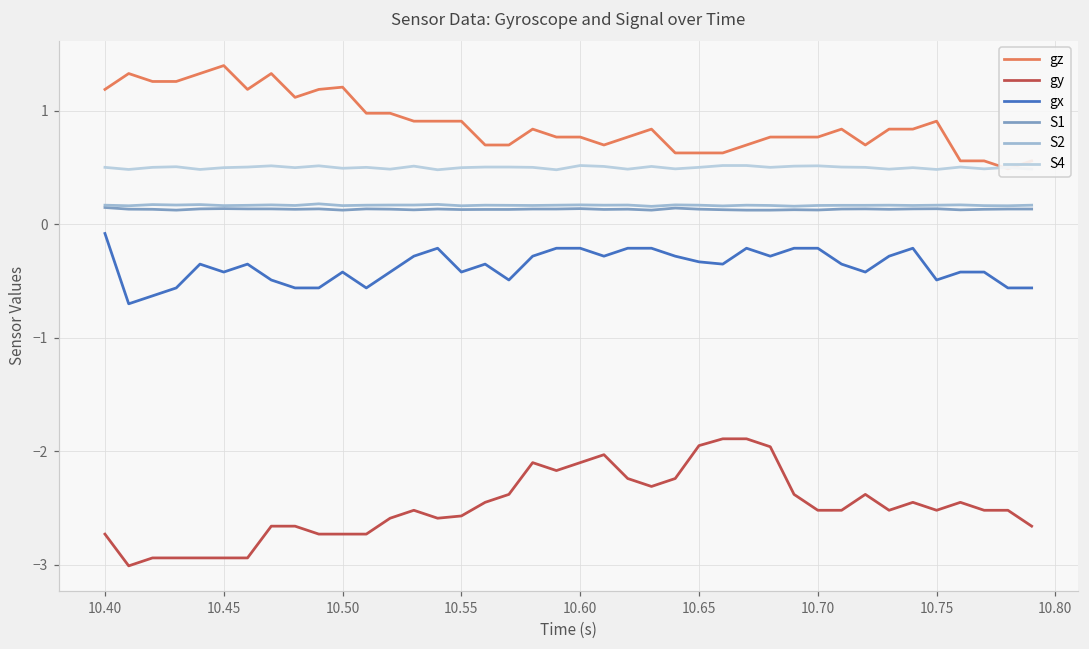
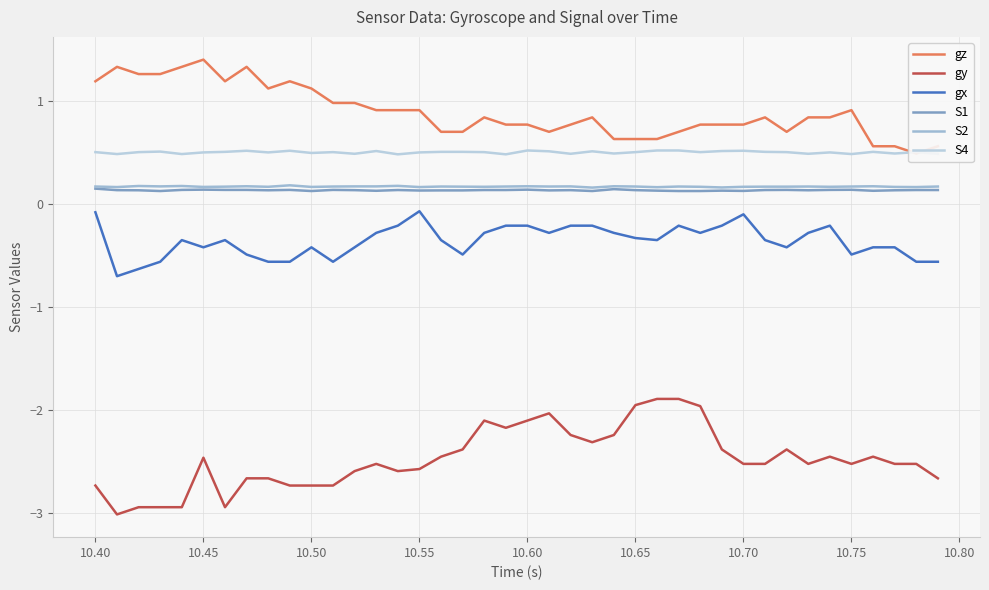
gy, 10.45: -2.94 -> -2.46
gz, 10.50: 1.21 -> 1.12
gx, 10.55: -0.42 -> -0.07
gx, 10.70: -0.21 -> -0.10
